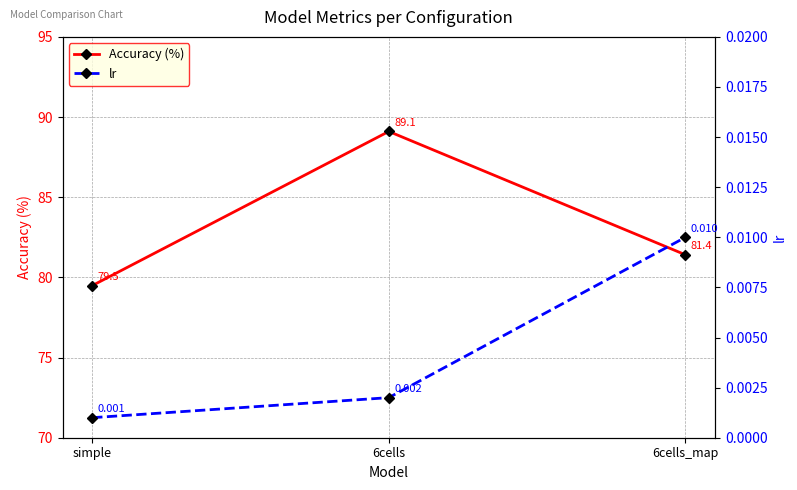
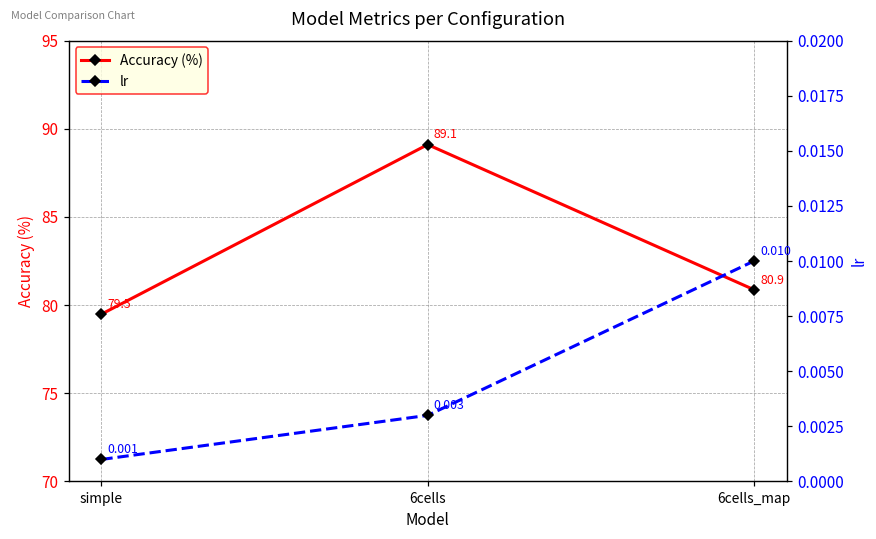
Accuracy (%), 6cells_map: 81.4 -> 80.9
lr, 6cells: 0.002 -> 0.003
